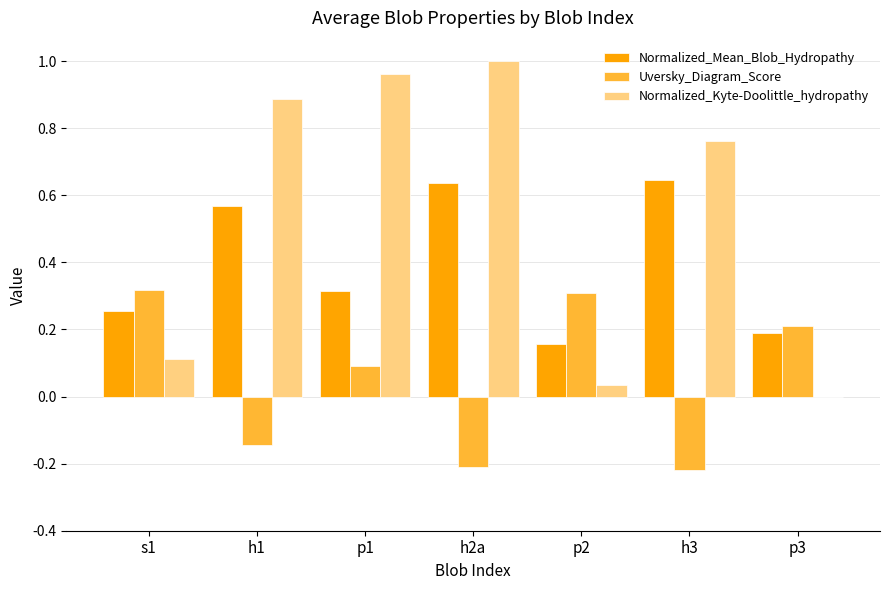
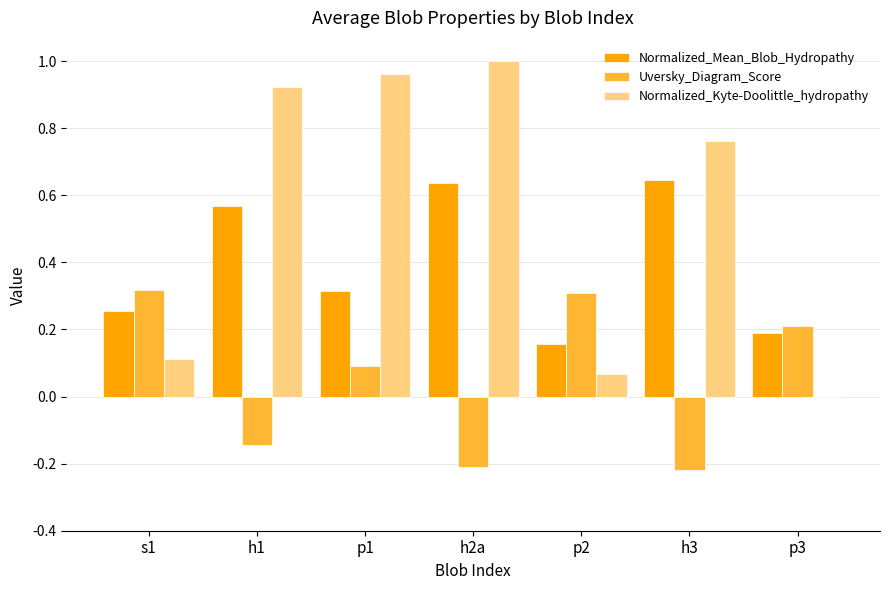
Normalized_Kyte-Doolittle_hydropathy, h1: 0.89 -> 0.92
Normalized_Kyte-Doolittle_hydropathy, p2: 0.03 -> 0.07
